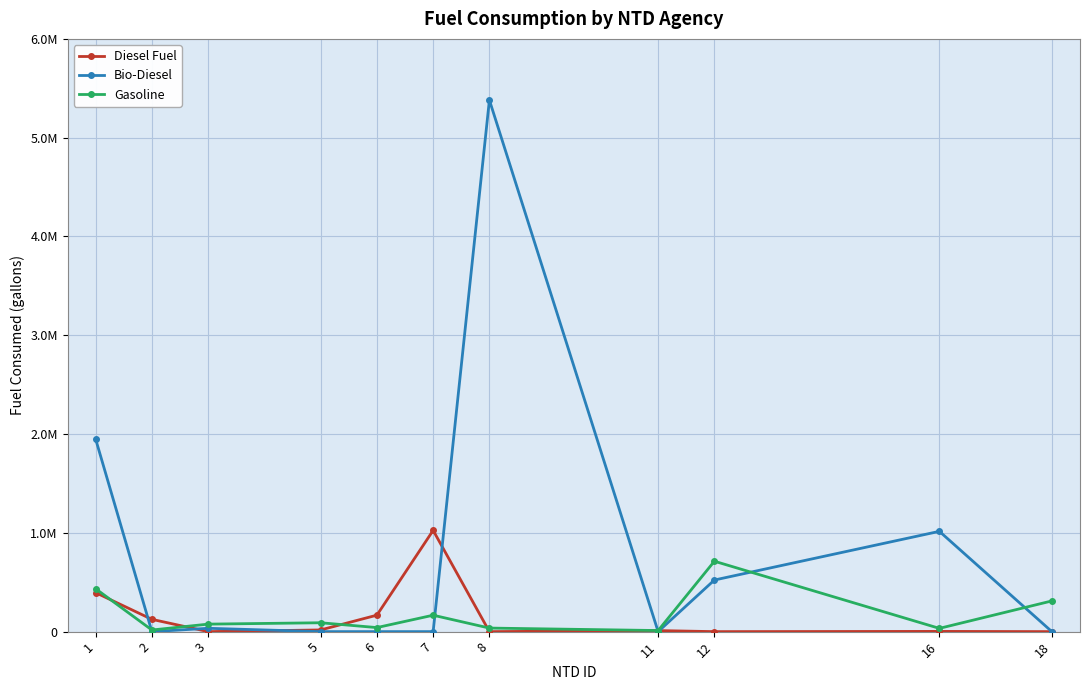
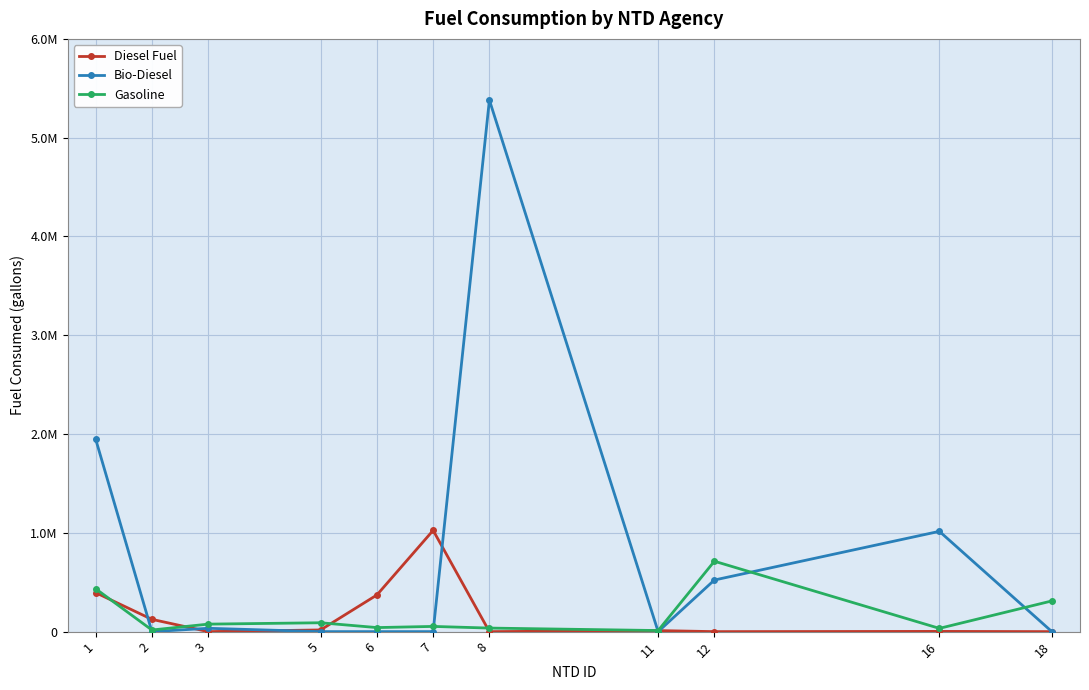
Diesel Fuel, 6: 200000 -> 400000
Gasoline, 7: 200000 -> 100000
